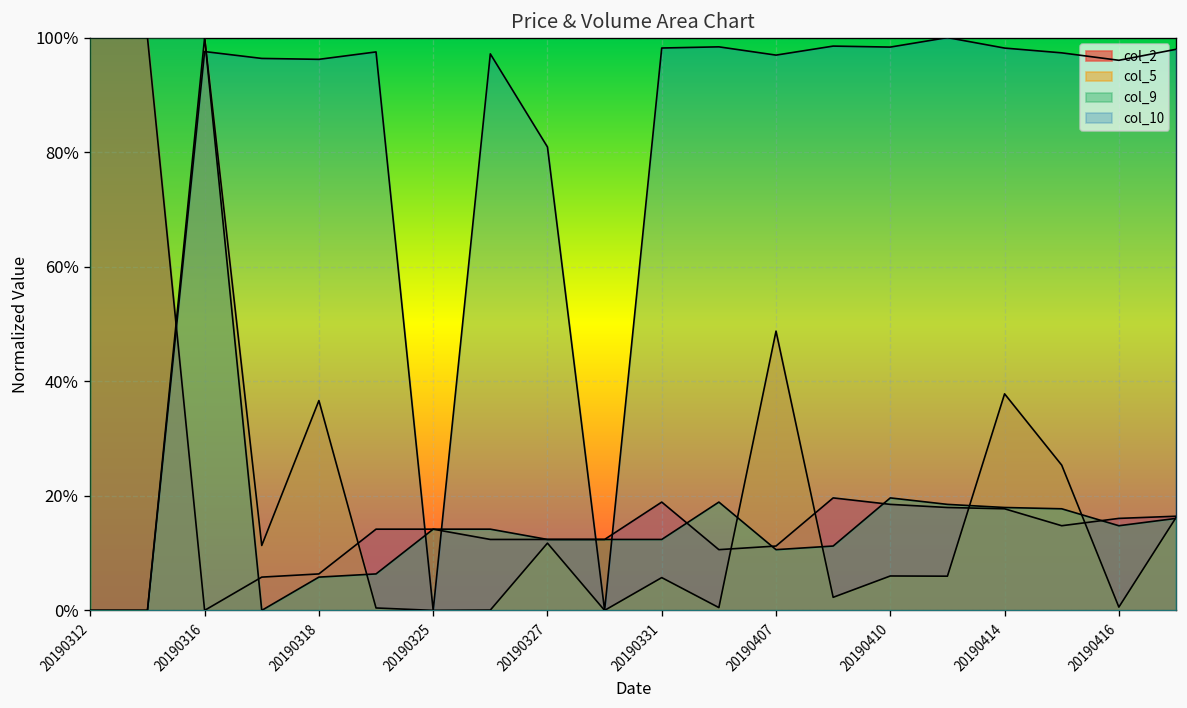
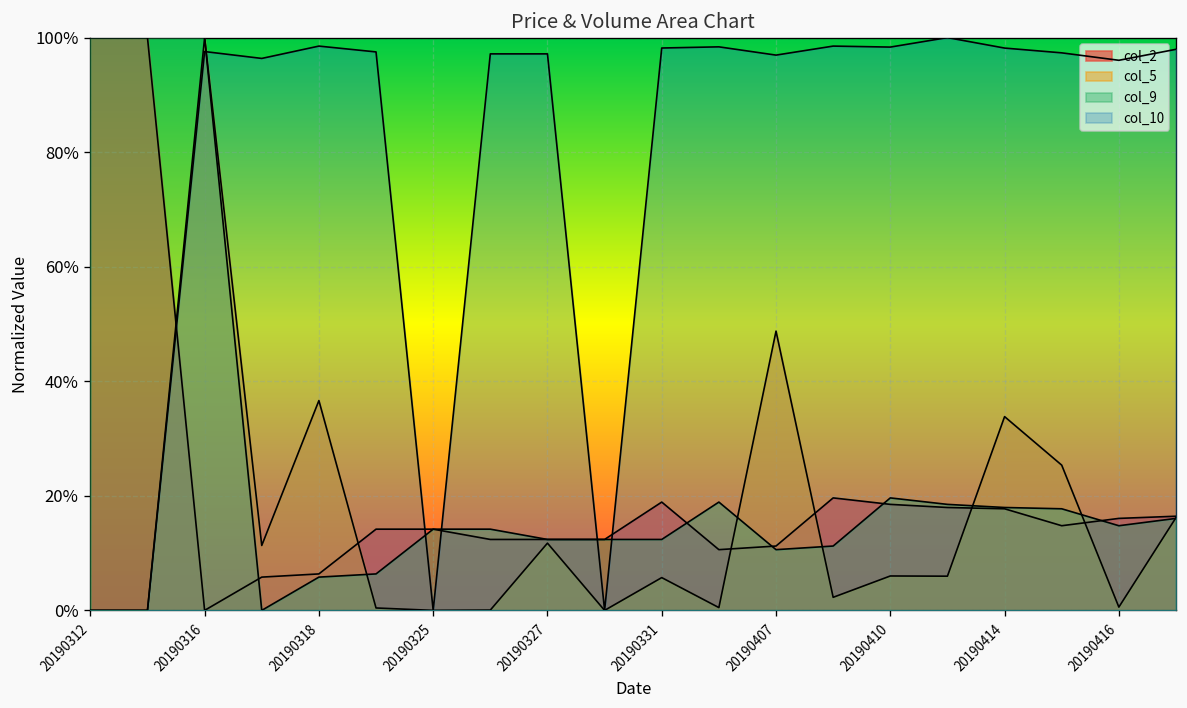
col_10, 20190318: 96% -> 99%
col_10, 20190327: 81% -> 97%
col_5, 20190414: 38% -> 34%
